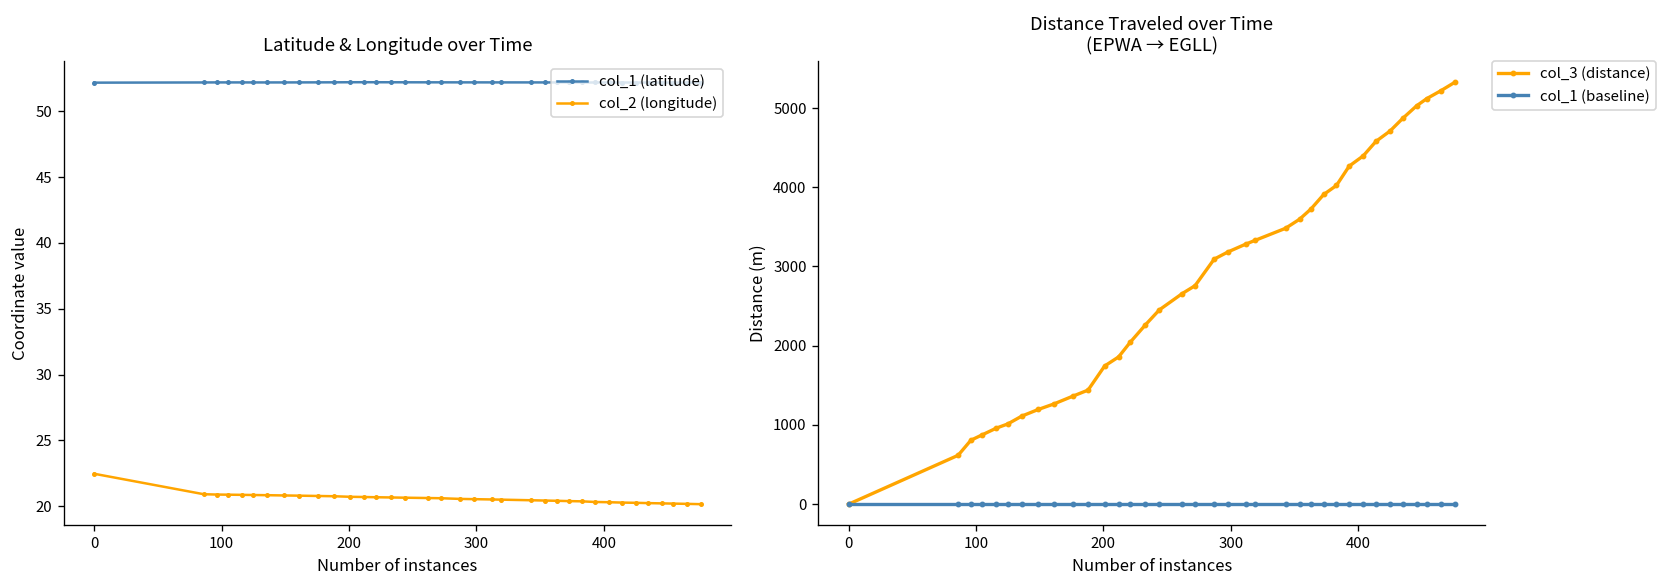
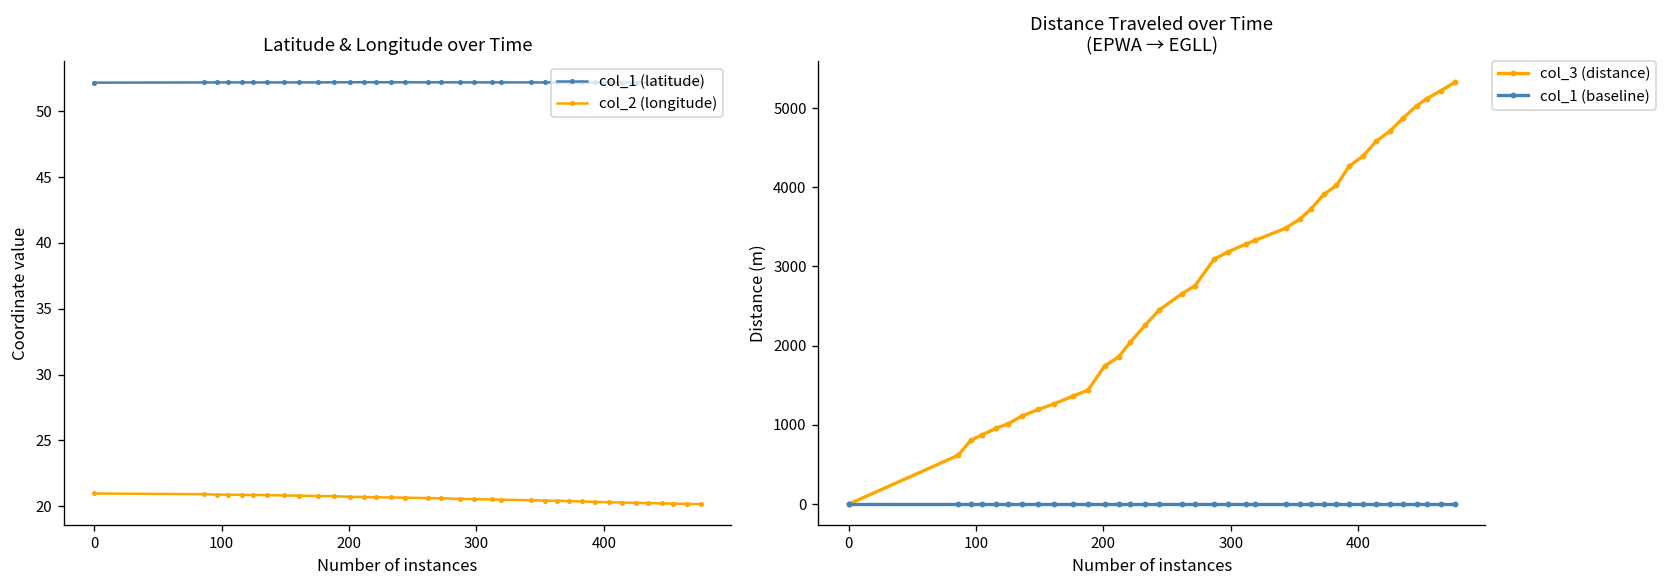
Latitude & Longitude over Time, col_2 (longitude), 0: 22.5 -> 21.0
